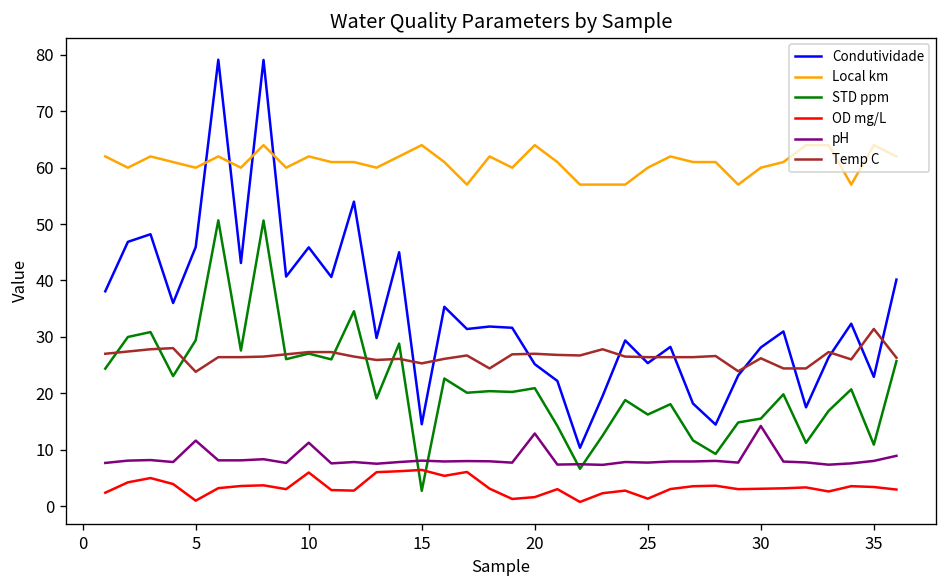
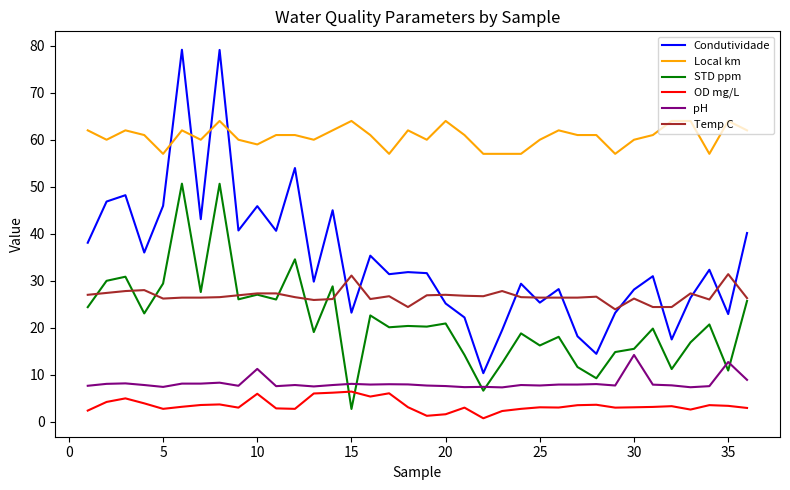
Local km, 5: 60 -> 57
OD mg/L, 5: 1 -> 3
pH, 5: 12 -> 7
Temp C, 5: 24 -> 26
Local km, 10: 62 -> 59
Condutividade, 15: 15 -> 23
Temp C, 15: 25 -> 31
pH, 20: 13 -> 8
OD mg/L, 25: 1 -> 3
pH, 35: 8 -> 13
